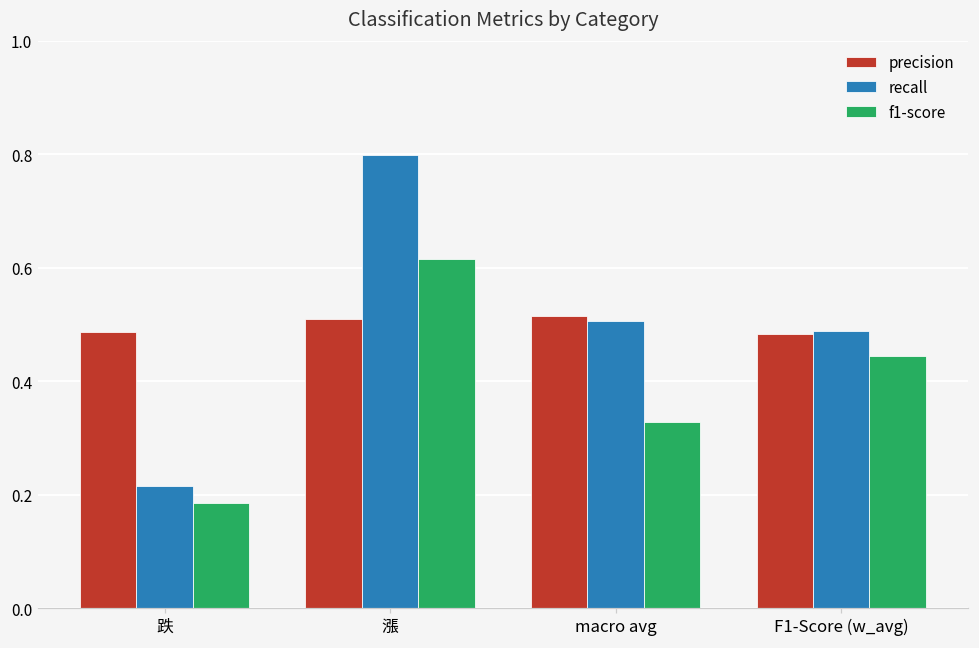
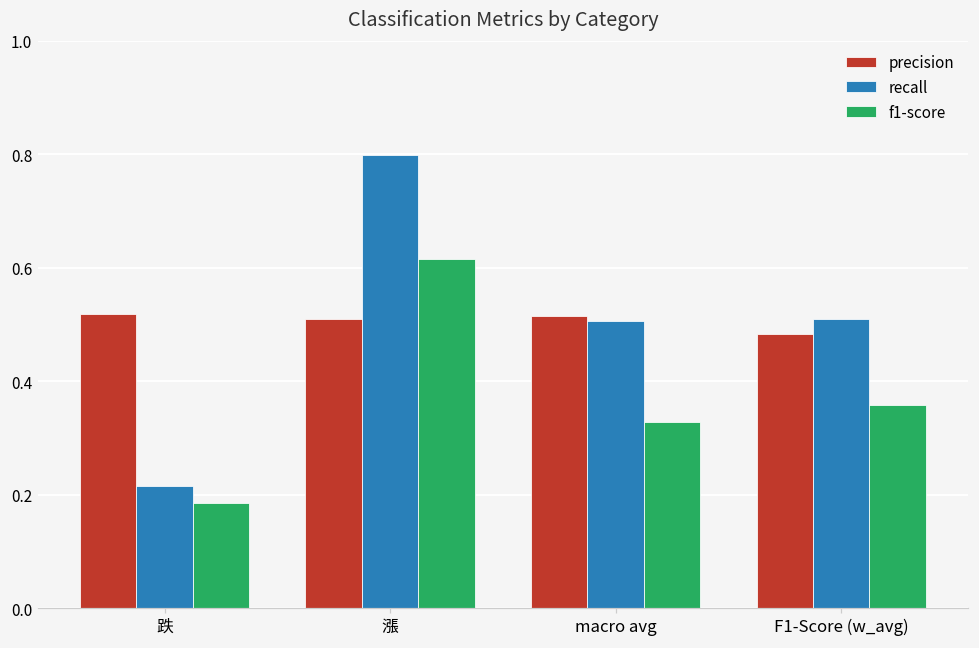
precision, 跌: 0.49 -> 0.52
recall, F1-Score (w_avg): 0.49 -> 0.51
f1-score, F1-Score (w_avg): 0.44 -> 0.36
